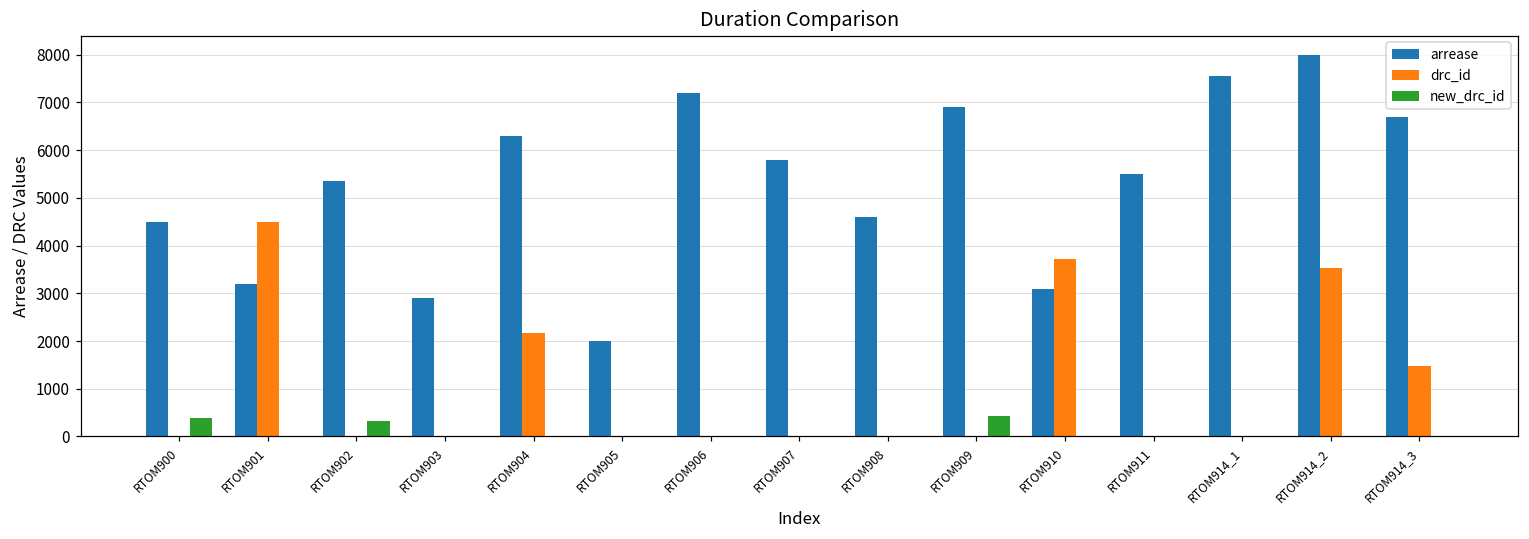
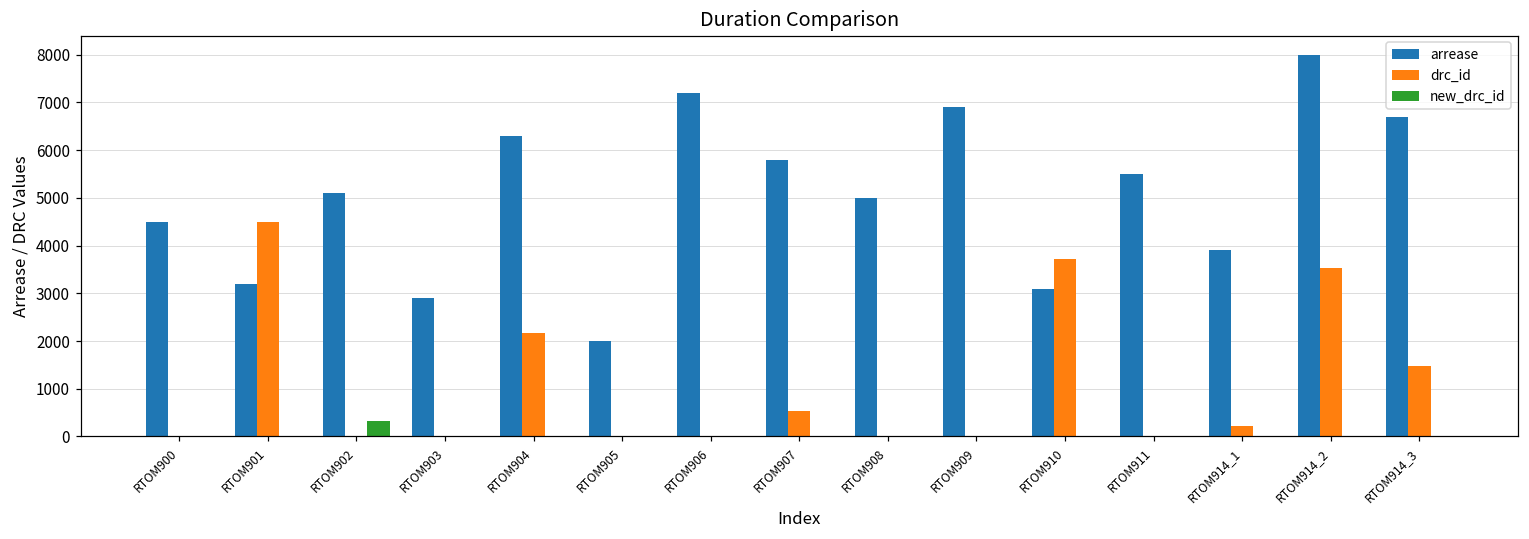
new_drc_id, RTOM900: 400 -> 0
arrease, RTOM902: 5300 -> 5100
drc_id, RTOM907: 0 -> 500
arrease, RTOM908: 4600 -> 5000
new_drc_id, RTOM909: 400 -> 0
arrease, RTOM914_1: 7500 -> 3900
drc_id, RTOM914_1: 0 -> 200
